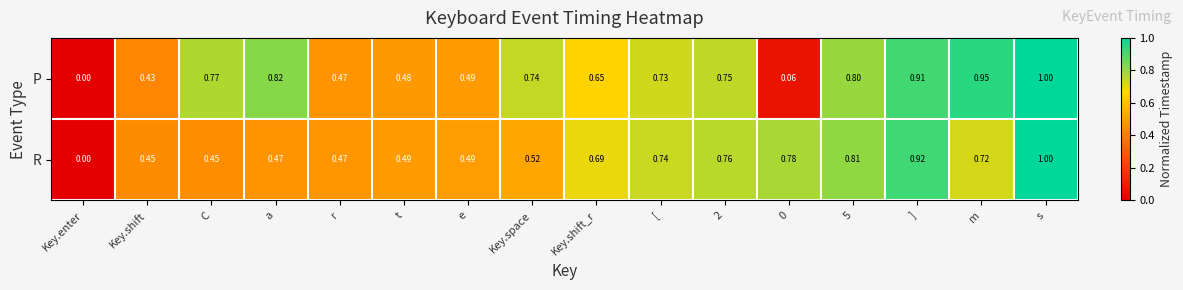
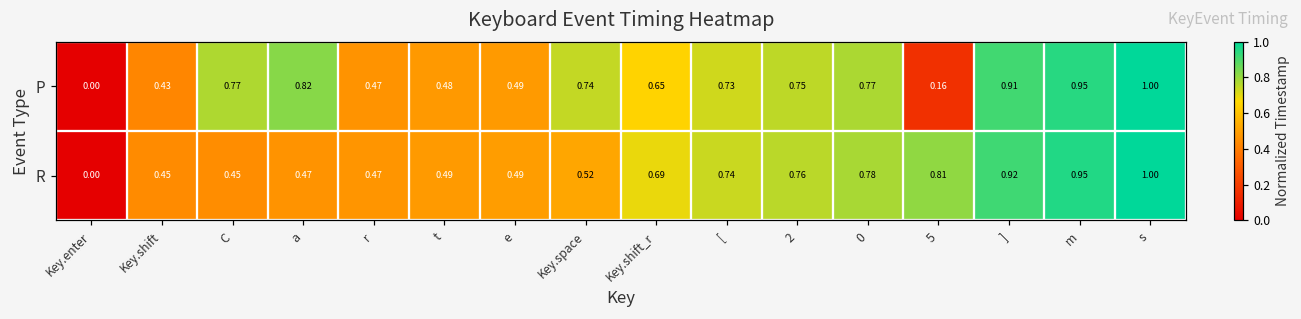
P, 0: 0.06 -> 0.77
P, 5: 0.80 -> 0.16
R, m: 0.72 -> 0.95
